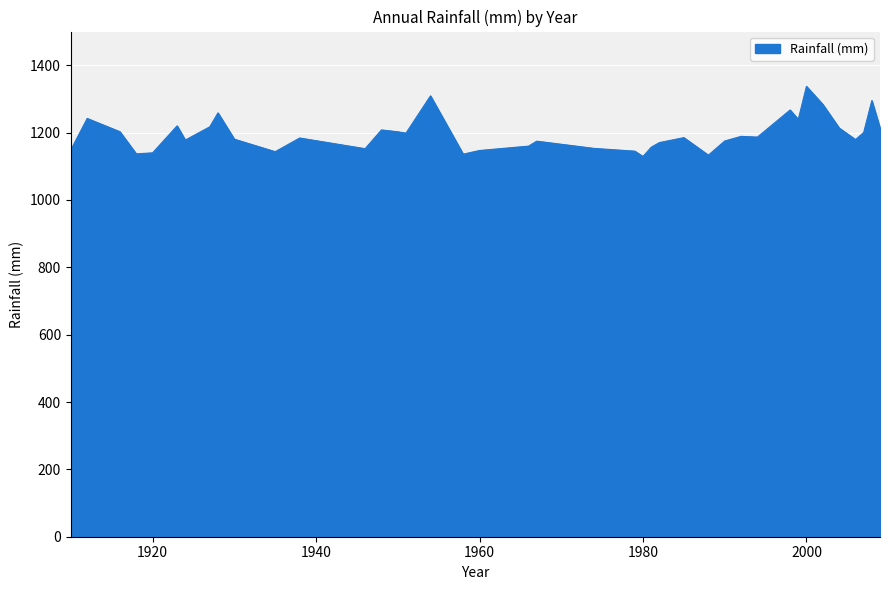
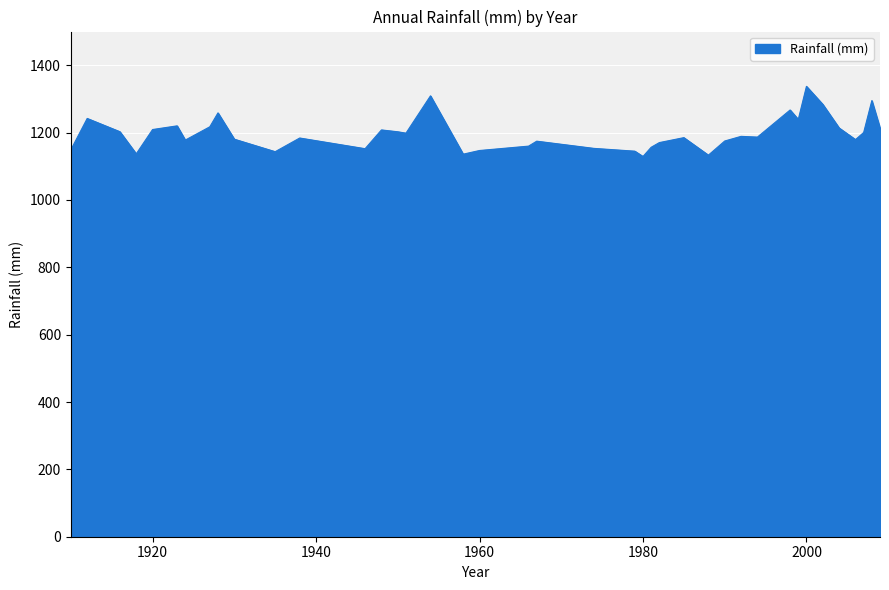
1920: 1140 -> 1210
